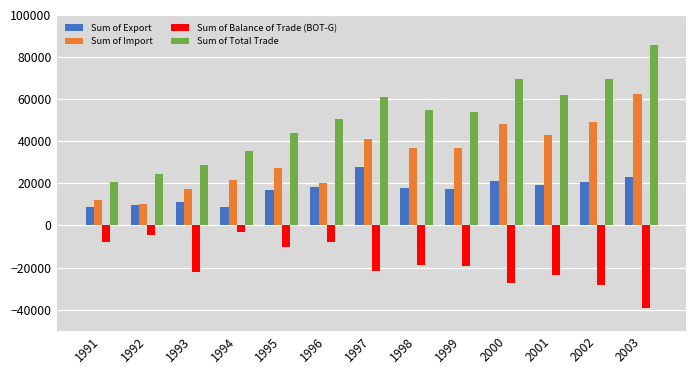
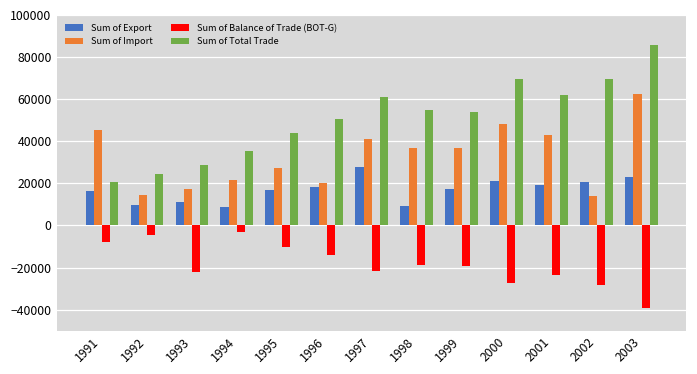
Sum of Export, 1991: 9000 -> 16000
Sum of Import, 1991: 12000 -> 46000
Sum of Import, 1992: 10000 -> 15000
Sum of Balance of Trade (BOT-G), 1996: -8000 -> -14000
Sum of Export, 1998: 18000 -> 9000
Sum of Import, 2002: 49000 -> 14000
